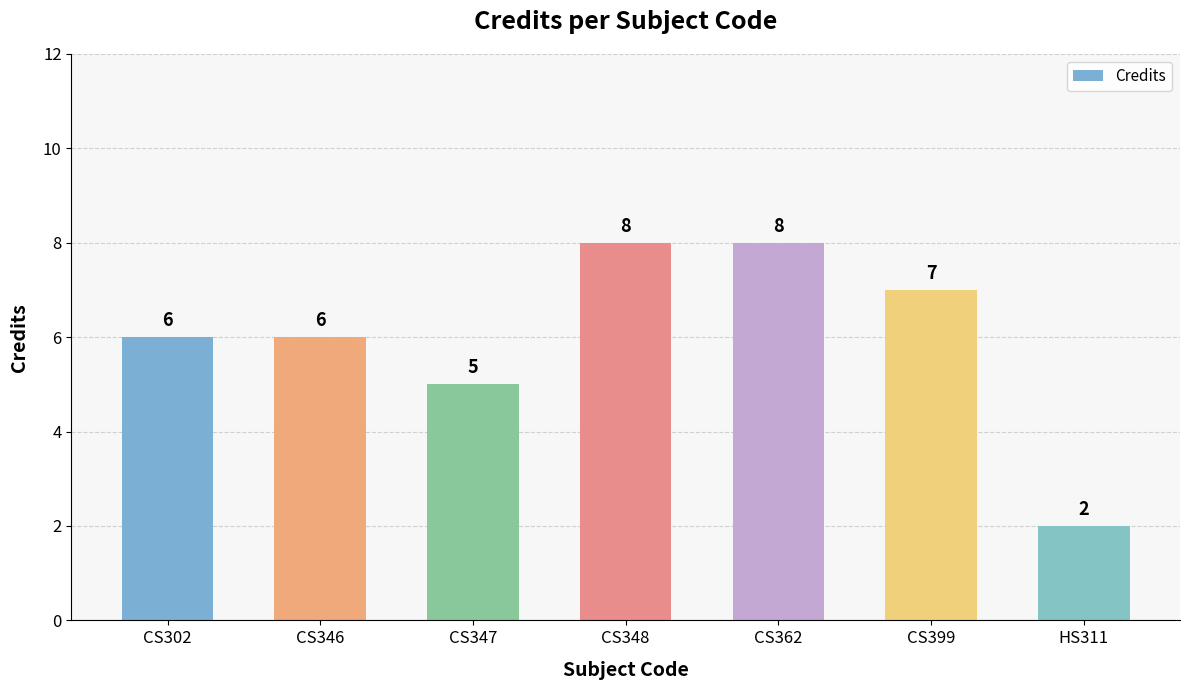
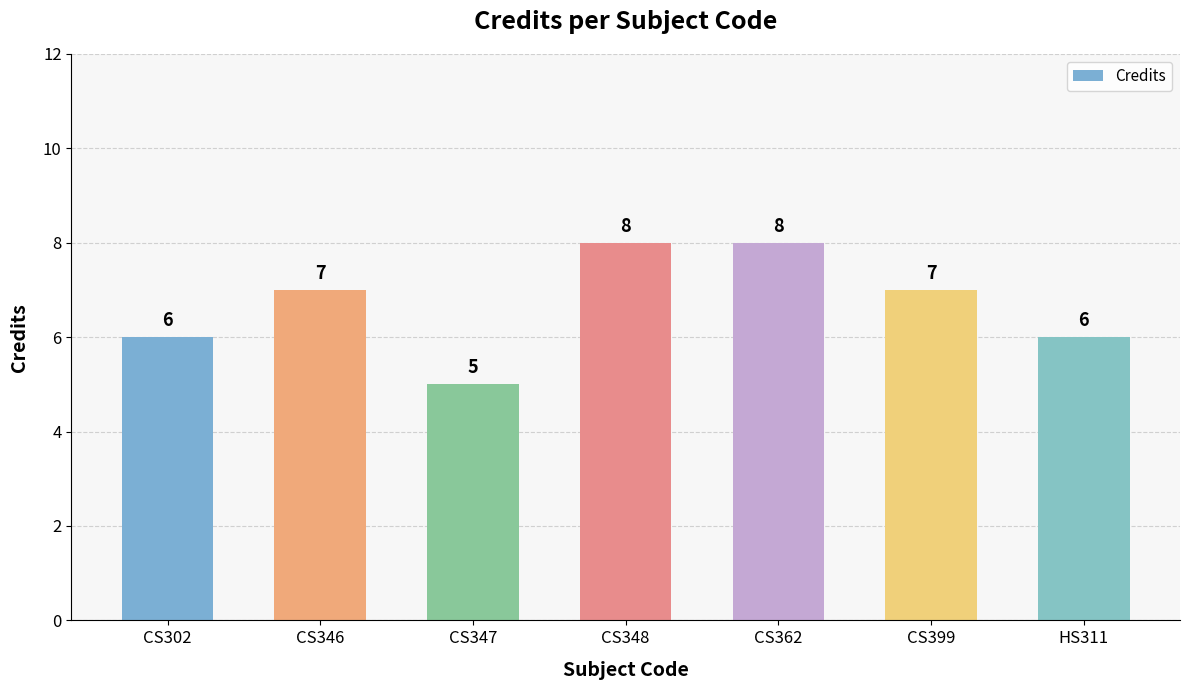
CS346: 6 -> 7
HS311: 2 -> 6
